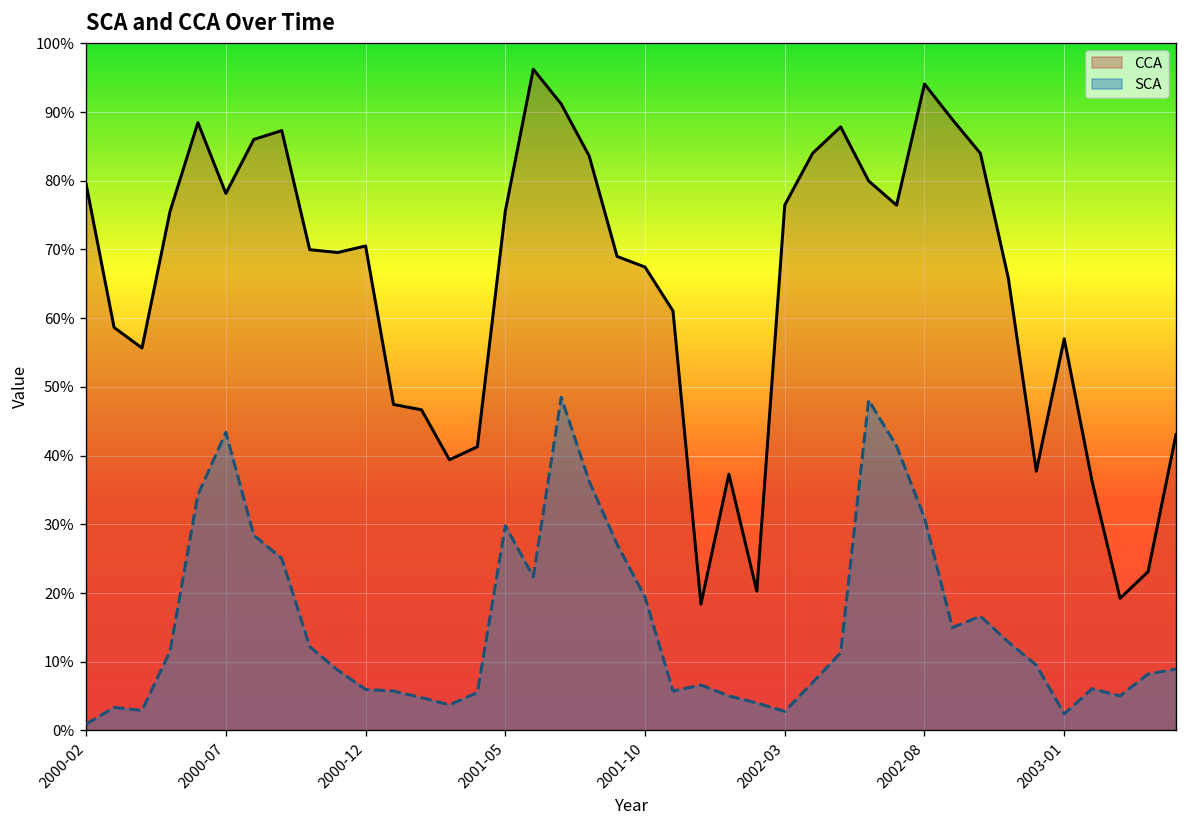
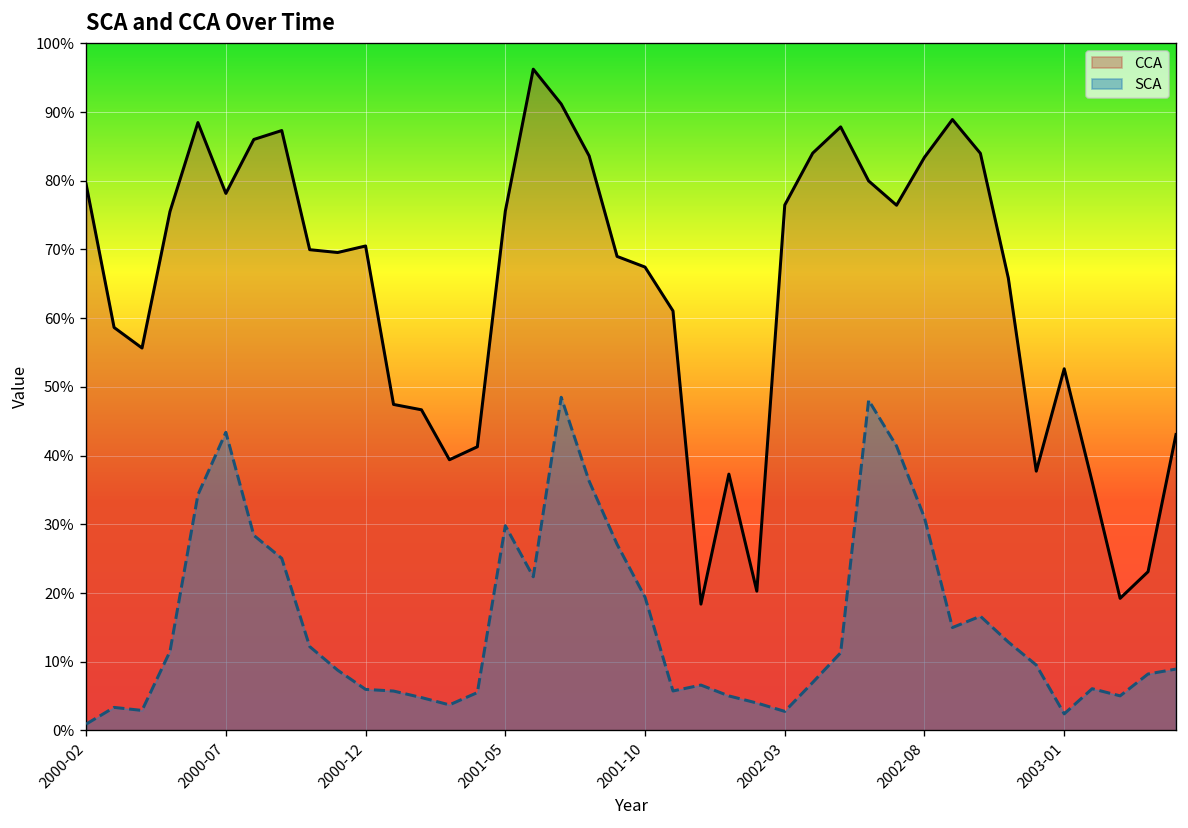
CCA, 2002-08: 94% -> 83%
CCA, 2003-01: 57% -> 53%
